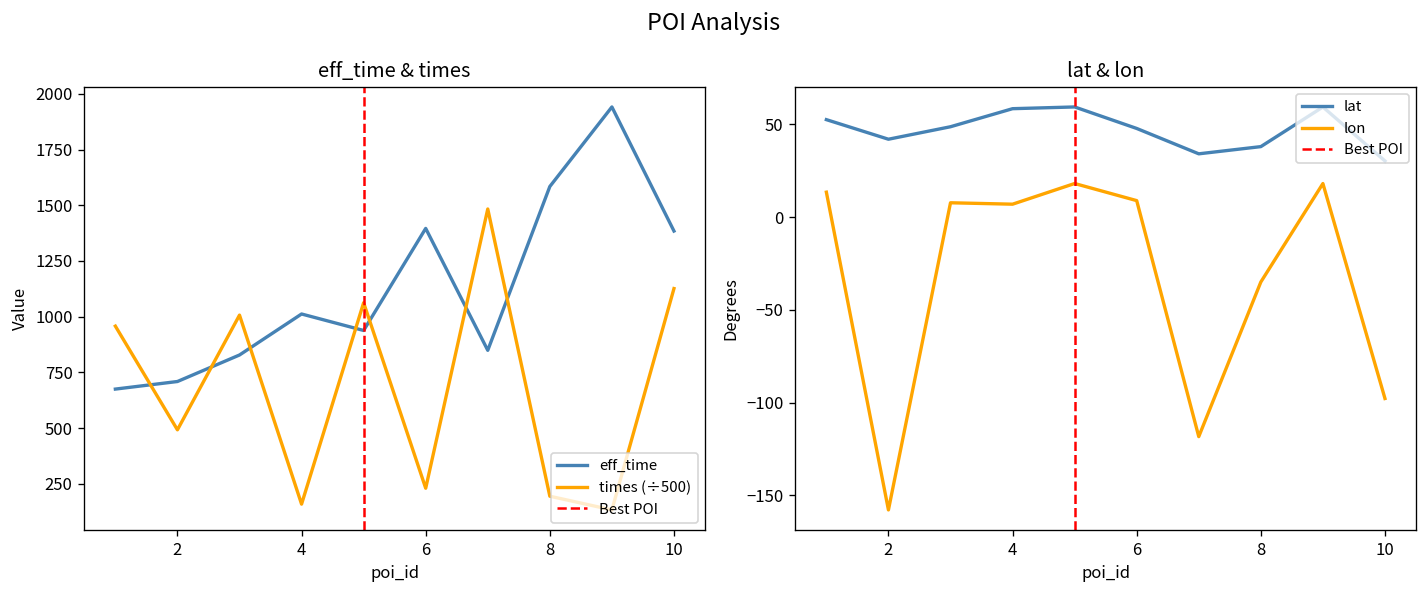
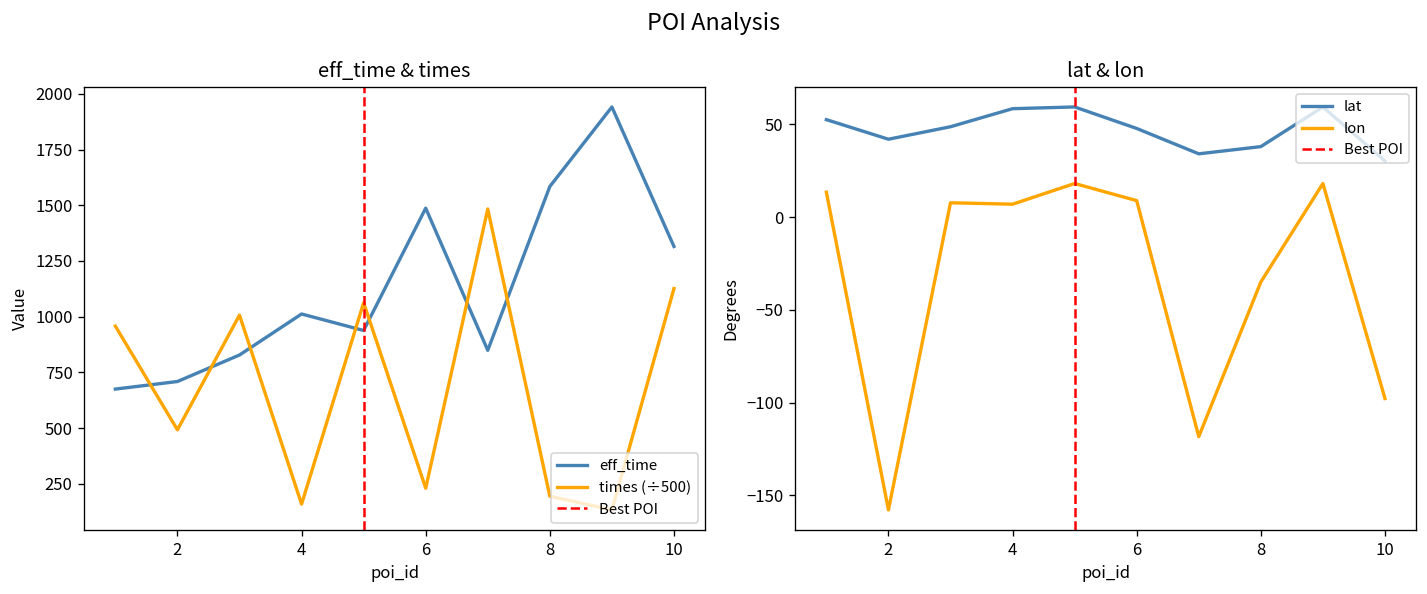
eff_time & times, eff_time, 6: 1400 -> 1490
eff_time & times, eff_time, 10: 1380 -> 1320
